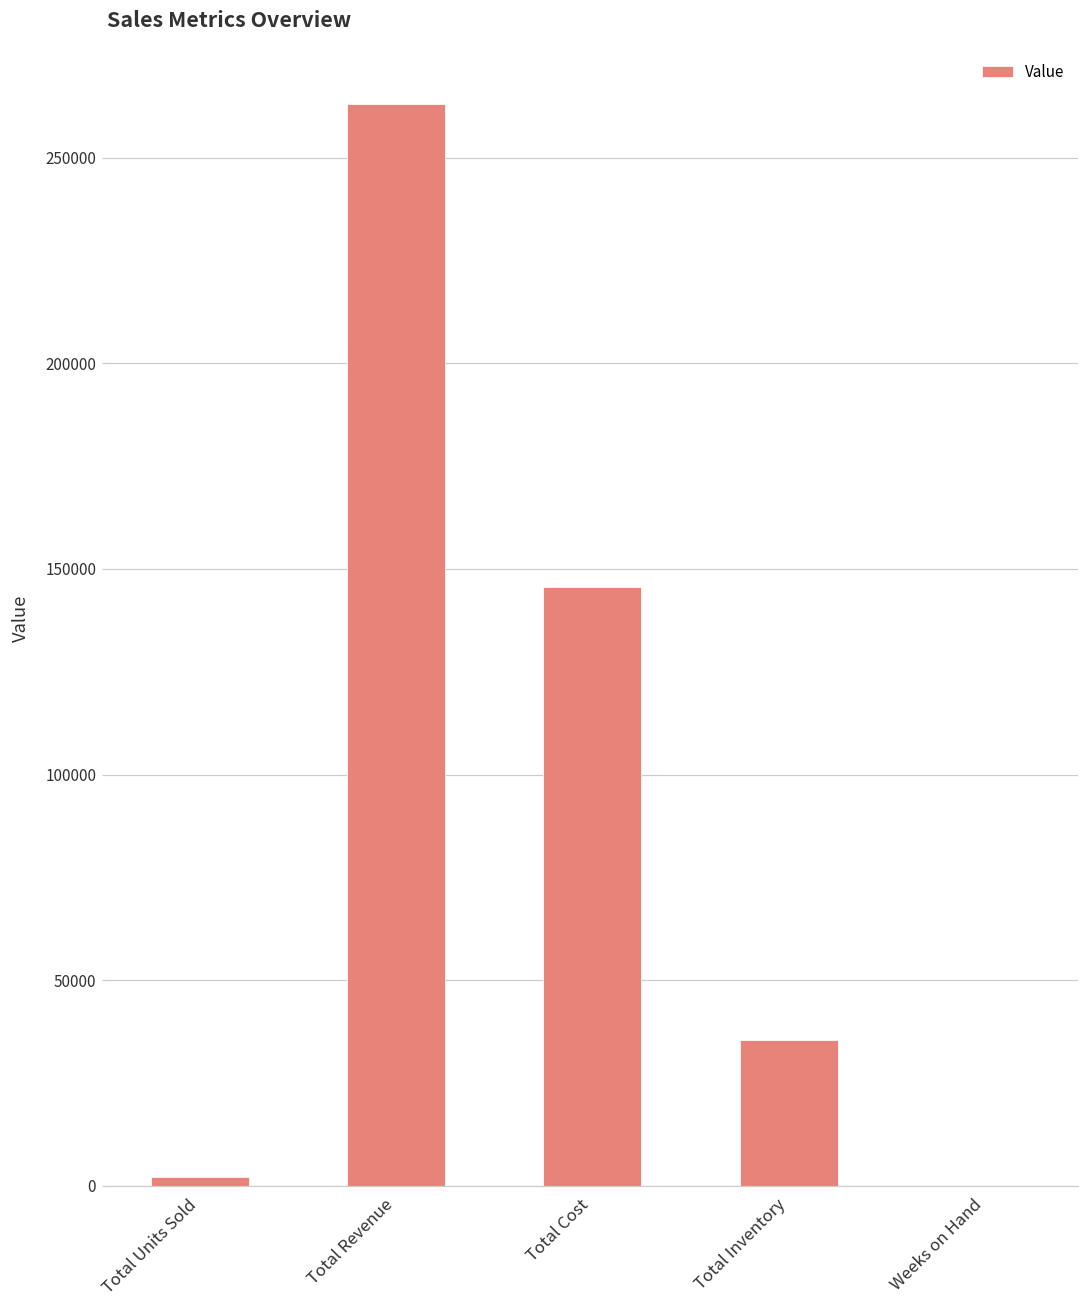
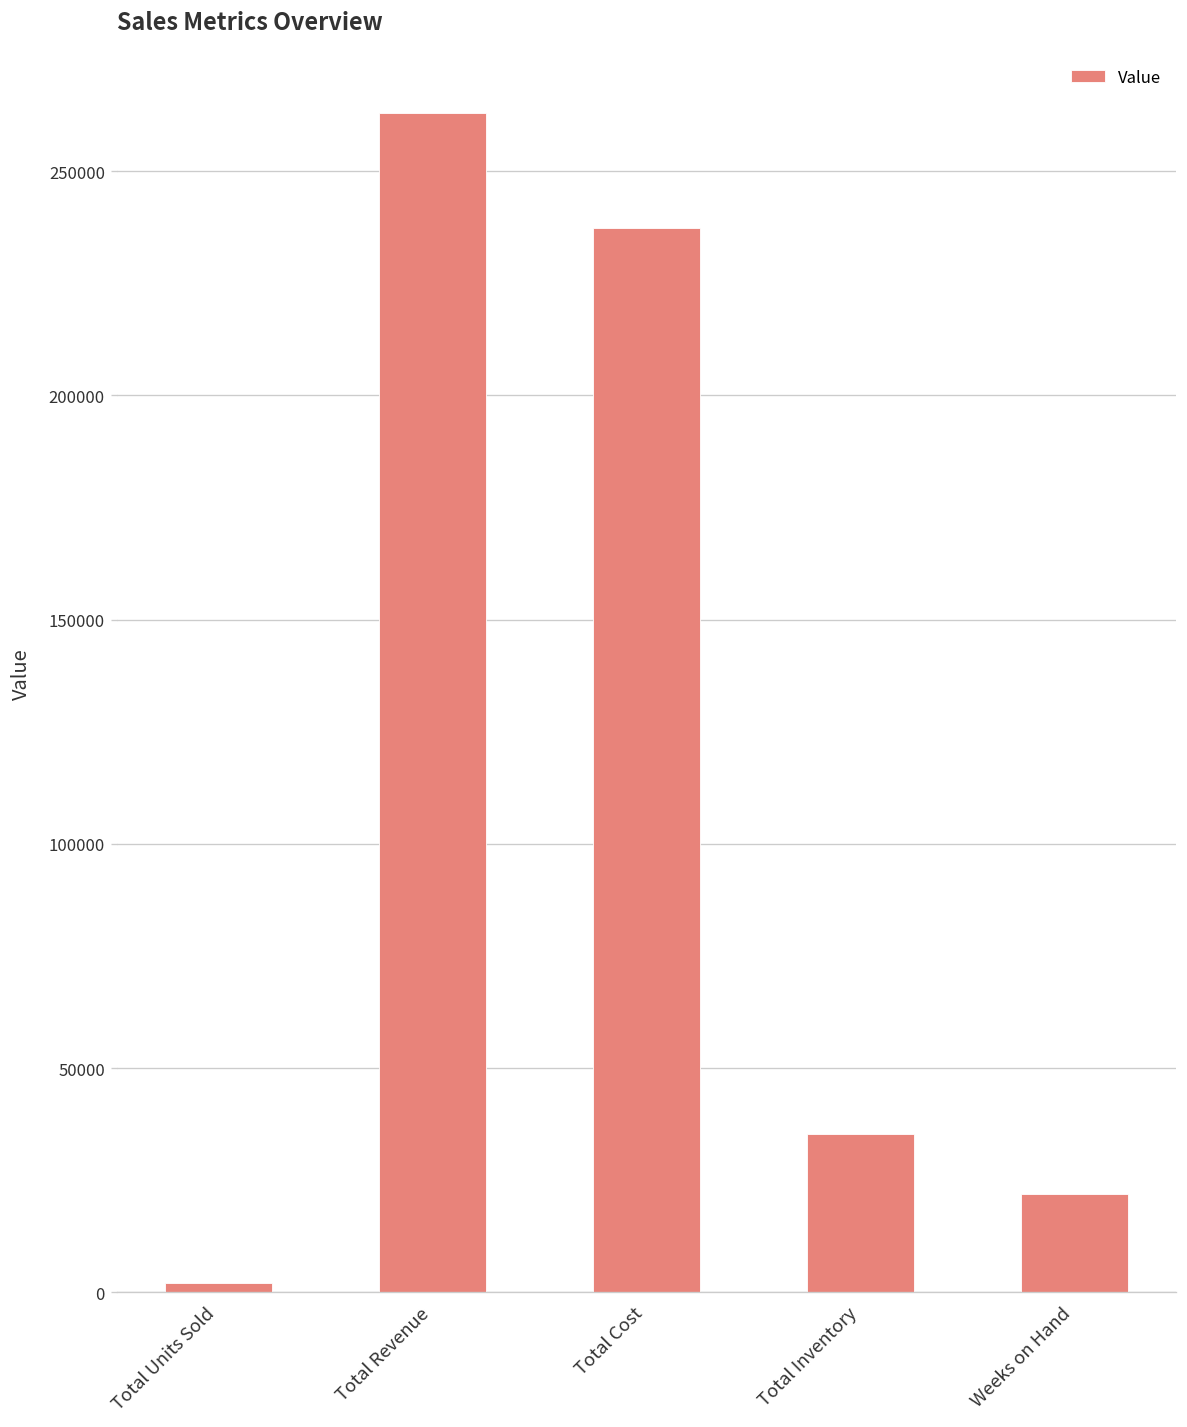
Total Cost: 146000 -> 237000
Weeks on Hand: 0 -> 22000
